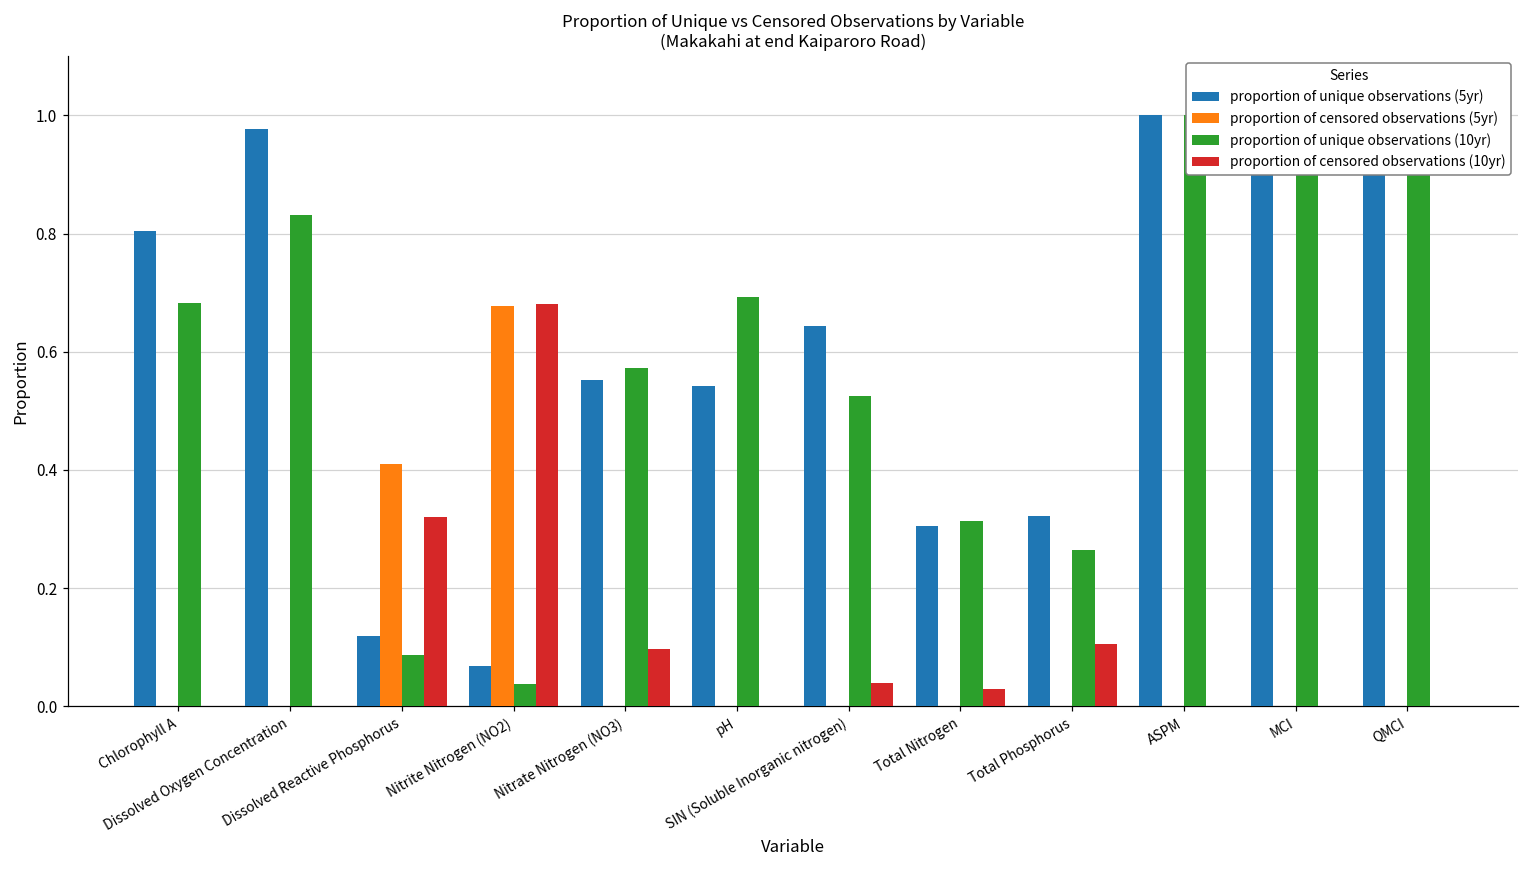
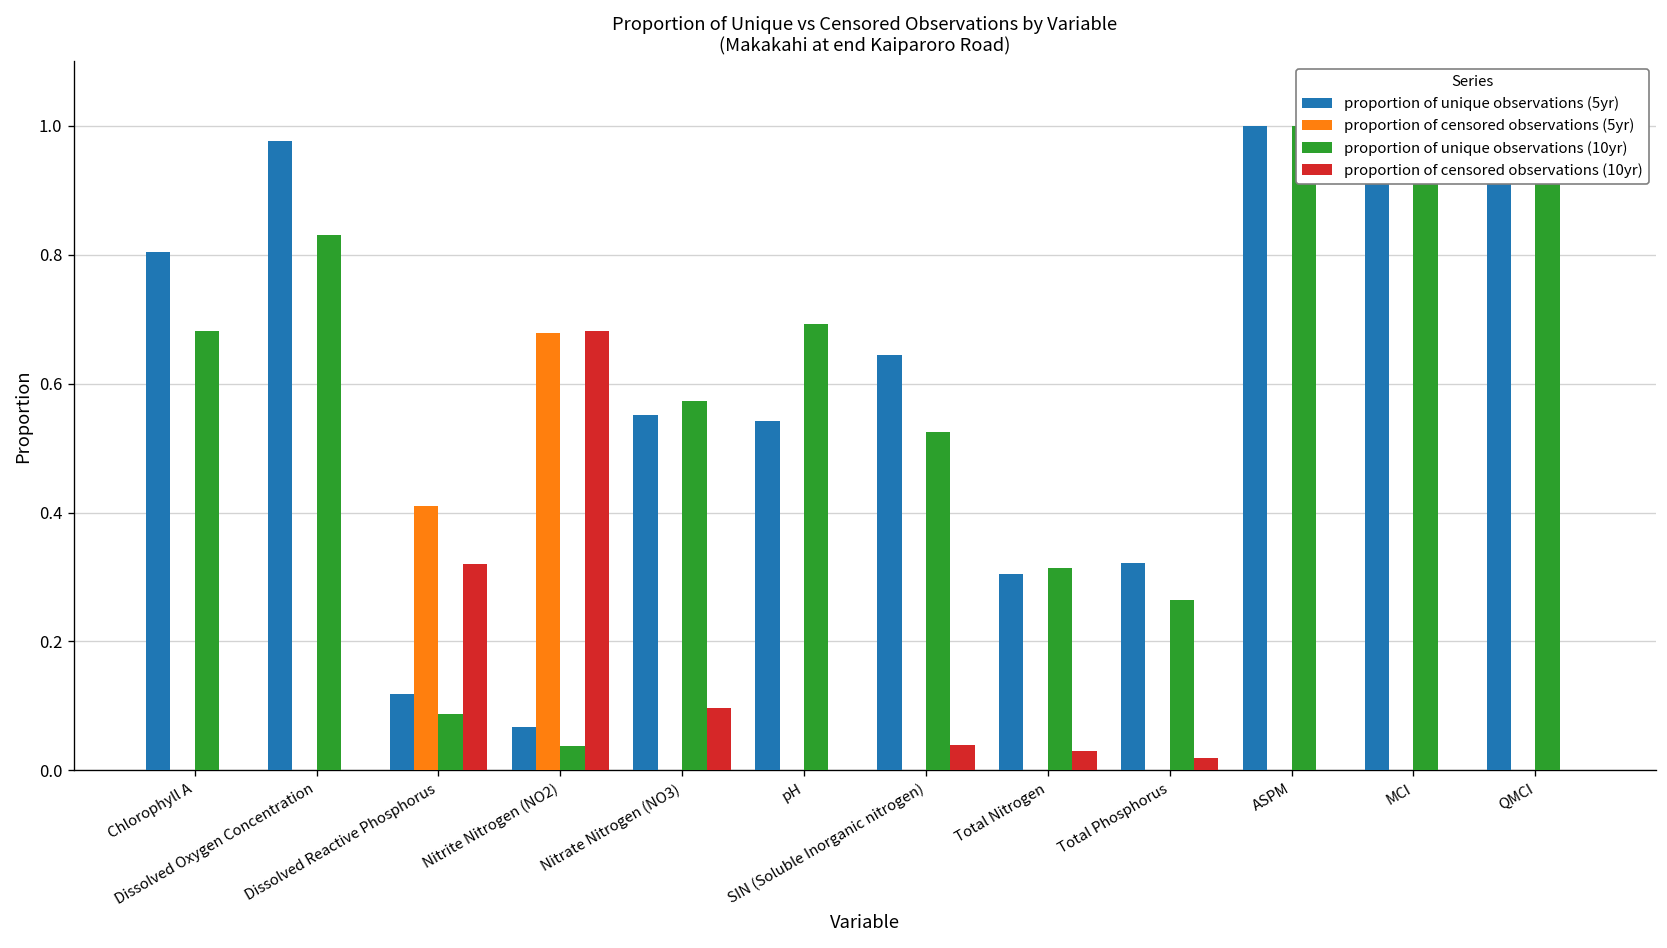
proportion of censored observations (10yr), Total Phosphorus: 0.11 -> 0.02
